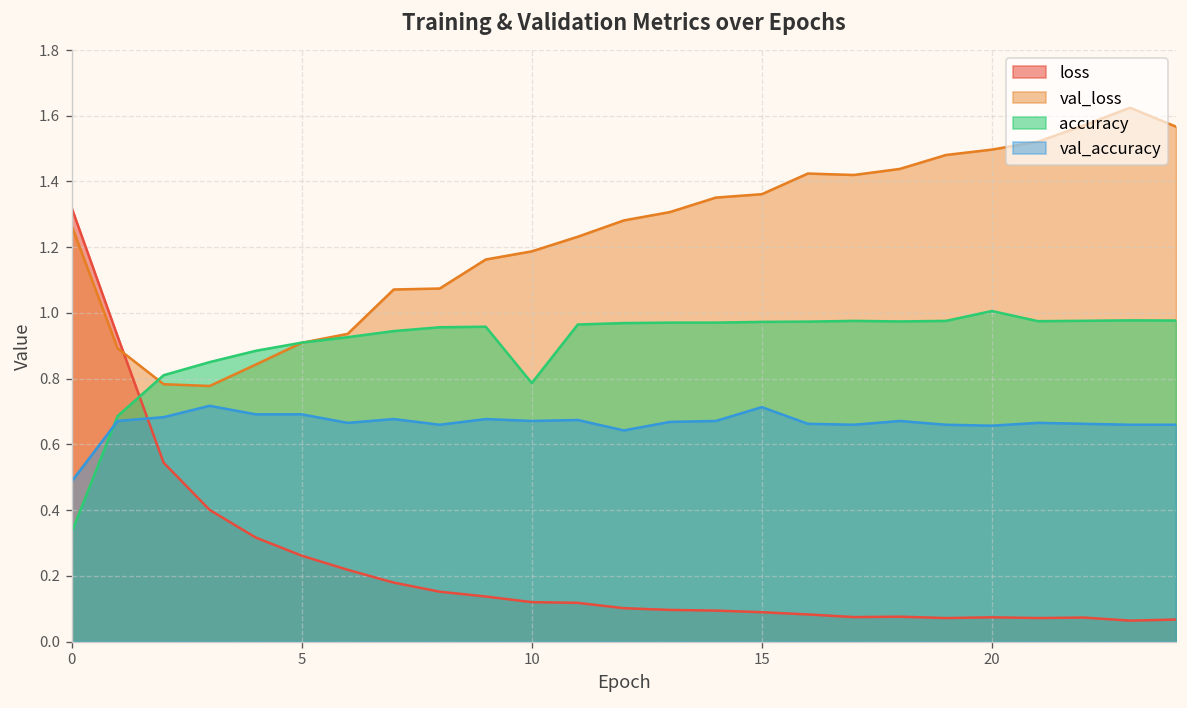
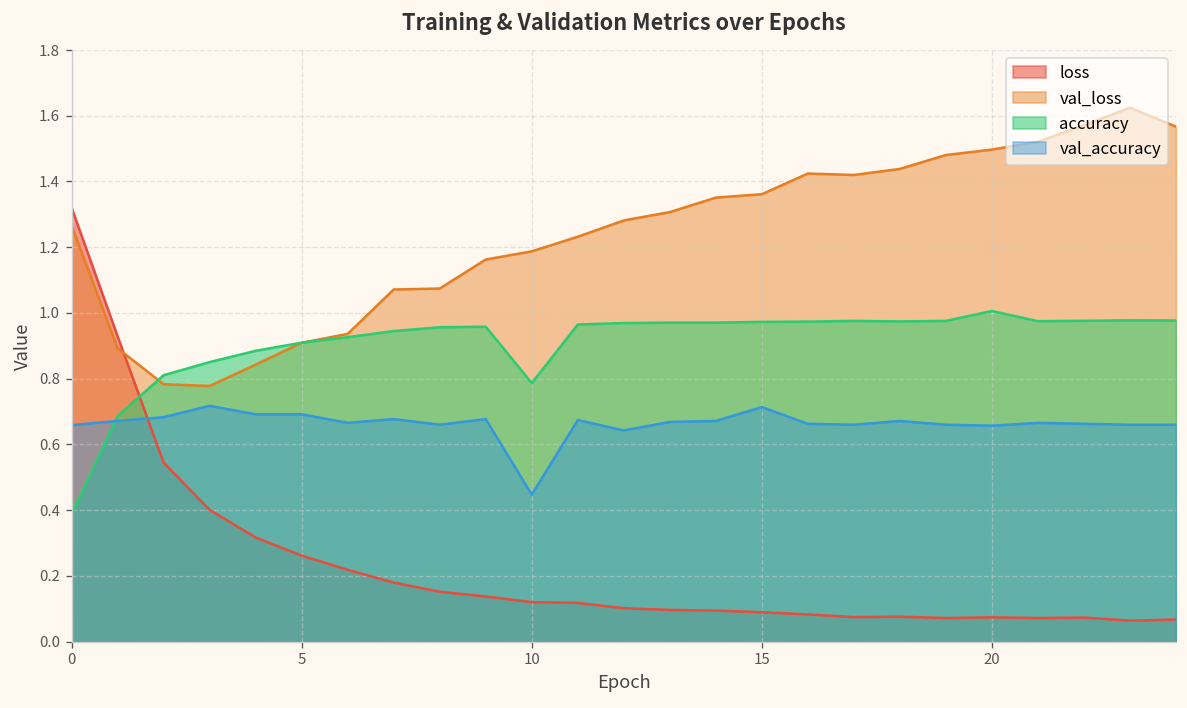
accuracy, 0: 0.33 -> 0.39
val_accuracy, 0: 0.49 -> 0.66
val_accuracy, 10: 0.67 -> 0.45
